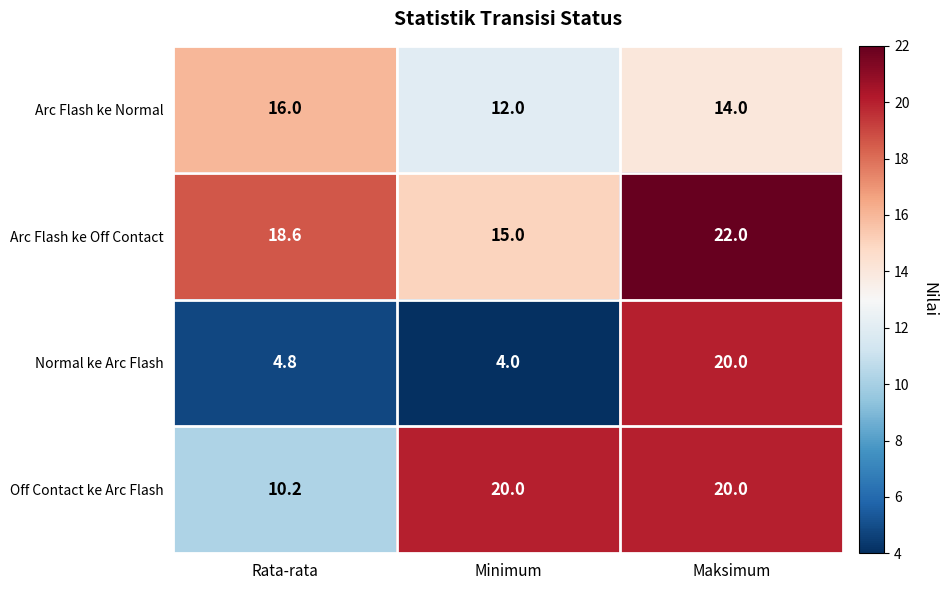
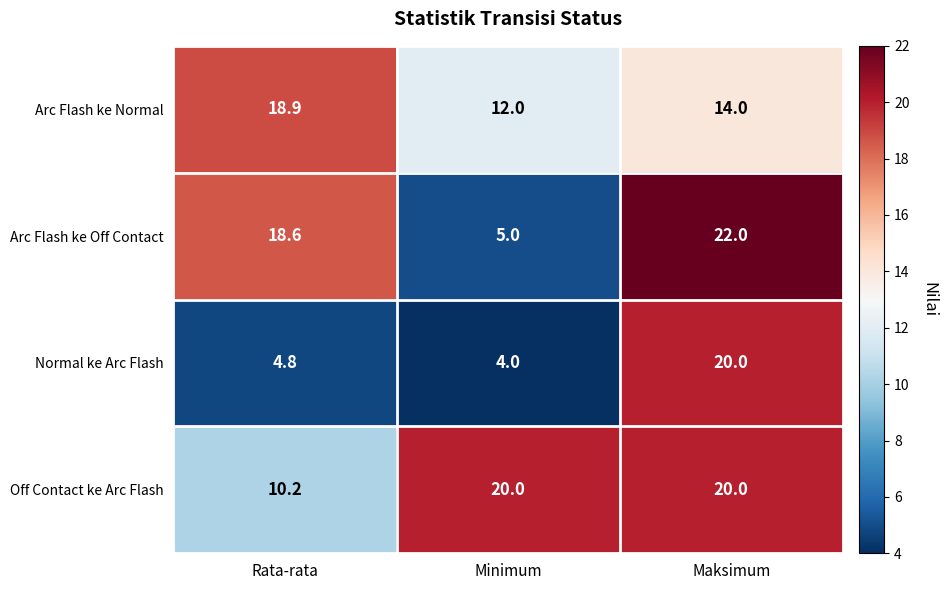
Arc Flash ke Normal, Rata-rata: 16.0 -> 18.9
Arc Flash ke Off Contact, Minimum: 15.0 -> 5.0
